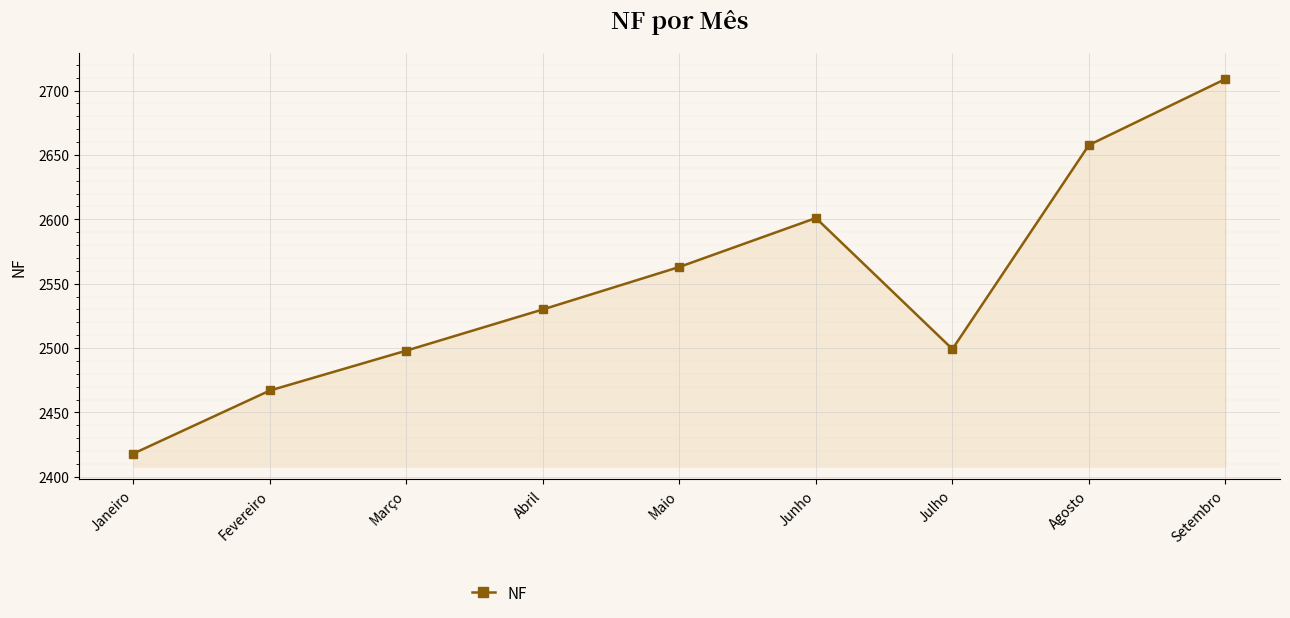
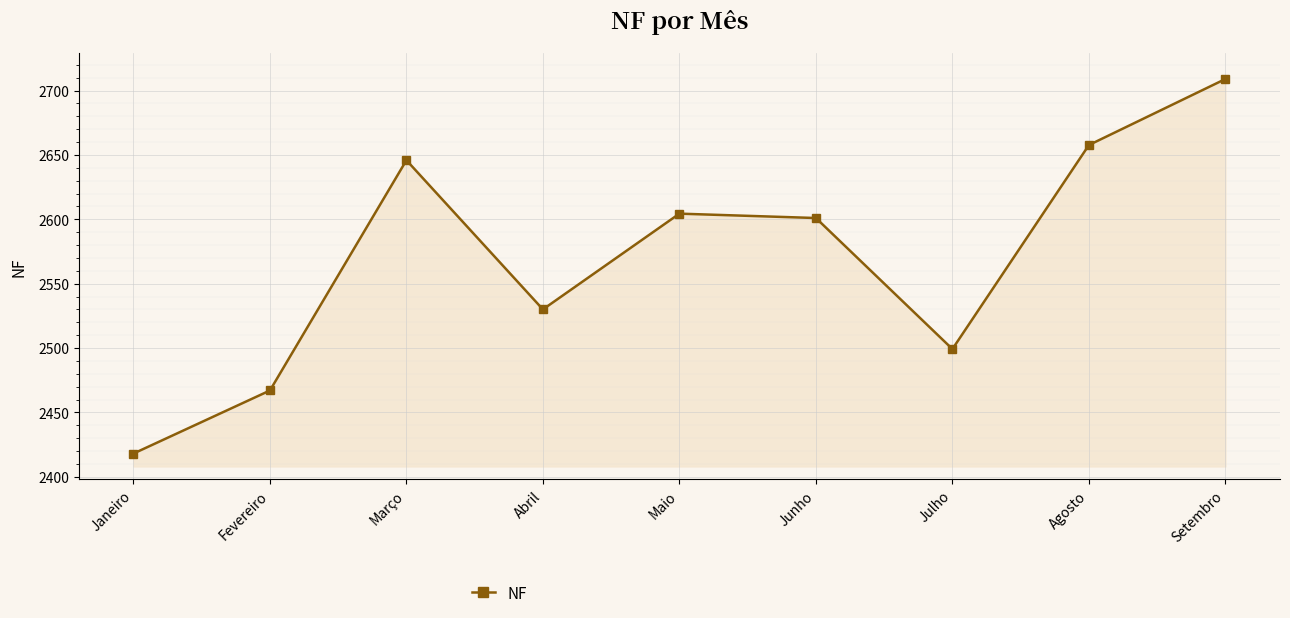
Março: 2498 -> 2646
Maio: 2563 -> 2604
